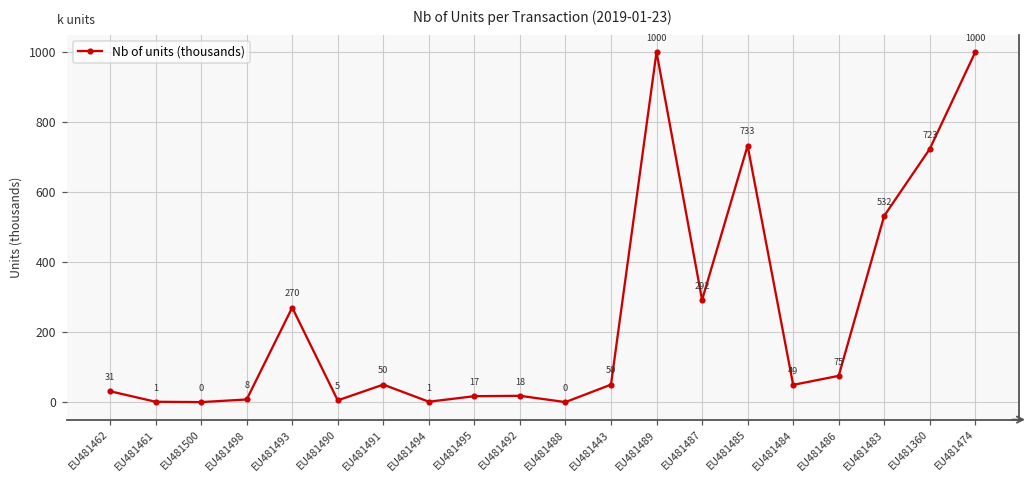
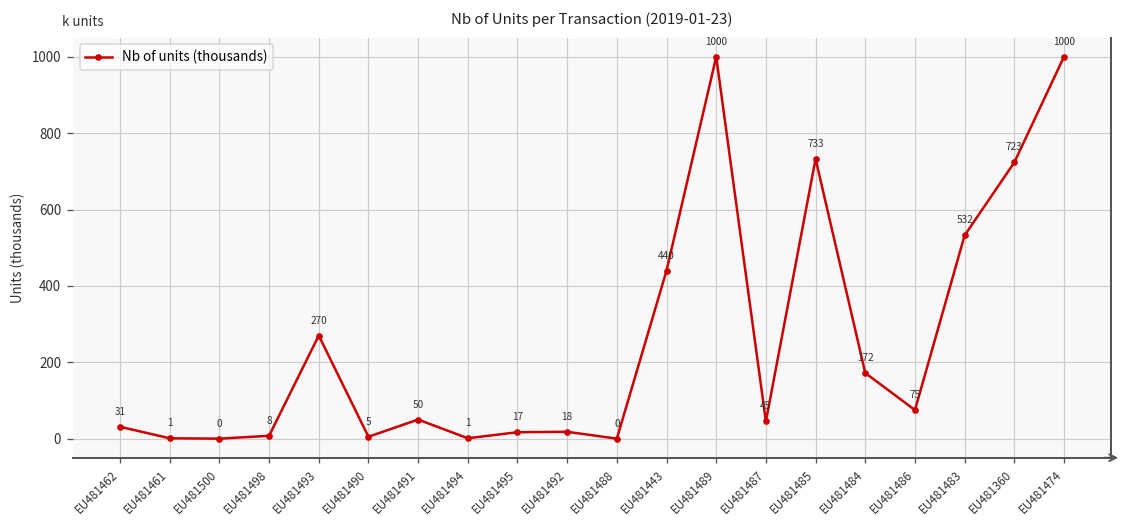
EU481443: 50 -> 440
EU481487: 292 -> 45
EU481484: 49 -> 172
